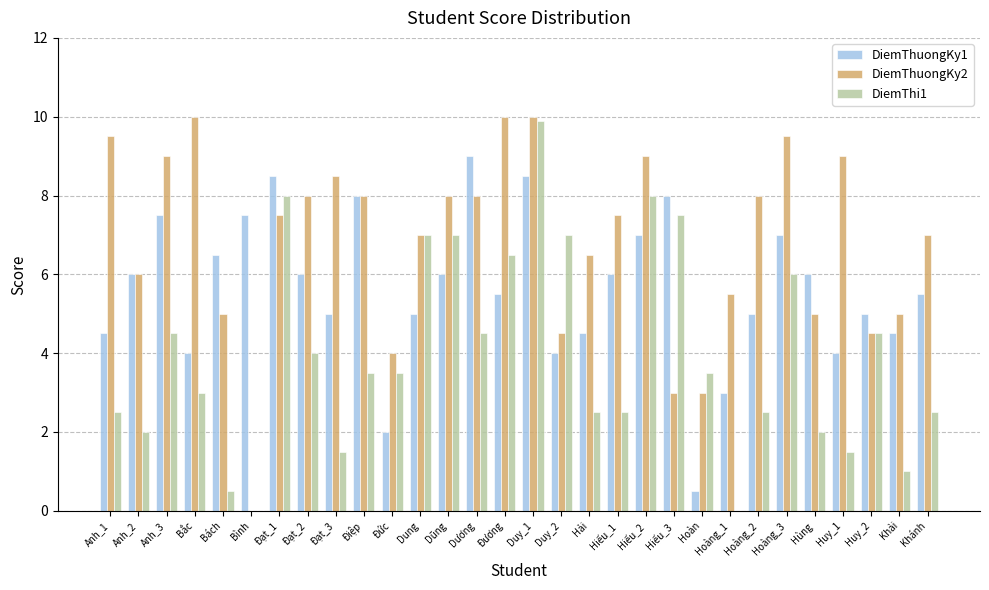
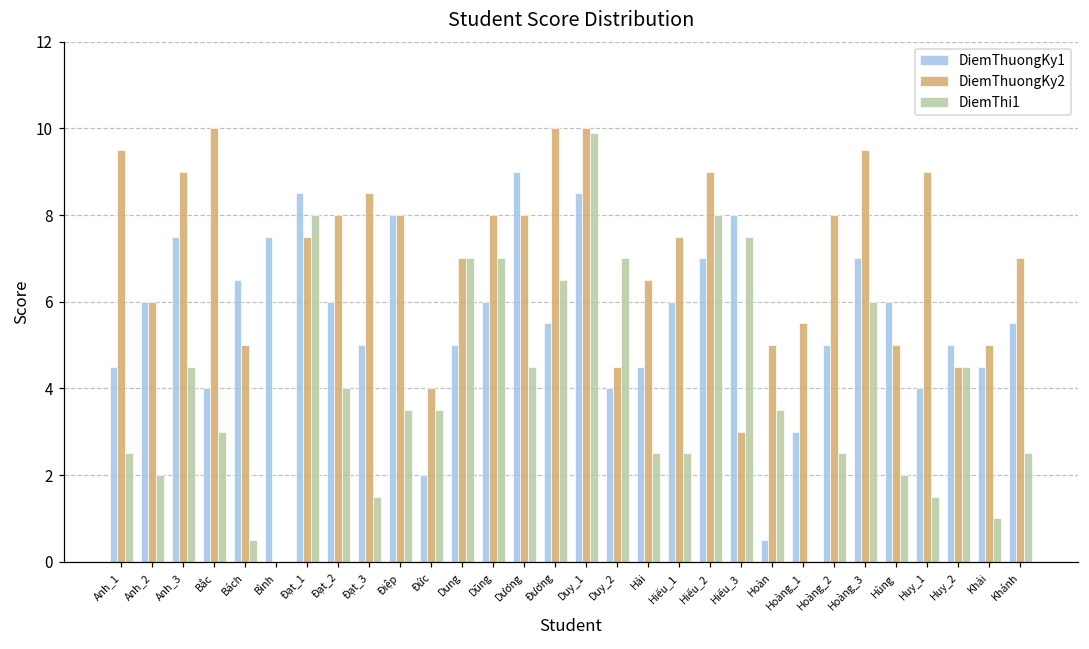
DiemThuongKy2, Hoàn: 3 -> 5
